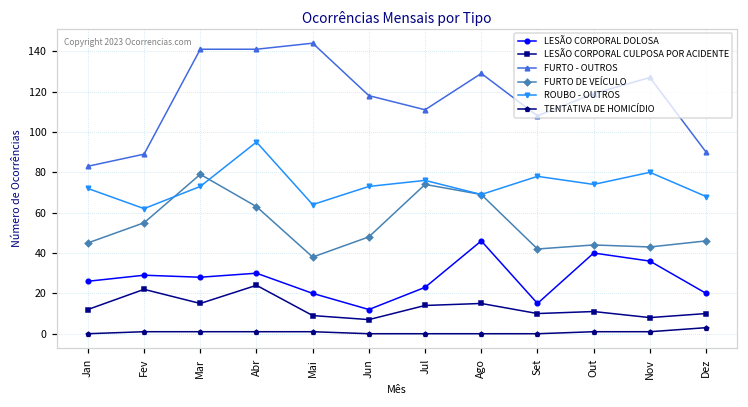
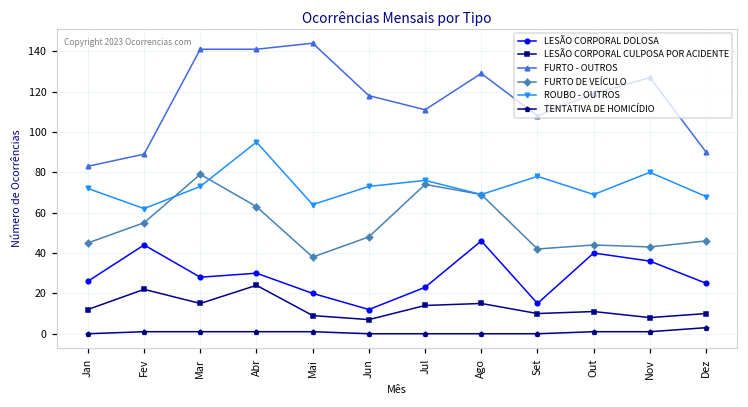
LESÃO CORPORAL DOLOSA, Fev: 29 -> 44
ROUBO - OUTROS, Out: 74 -> 69
LESÃO CORPORAL DOLOSA, Dez: 20 -> 25
